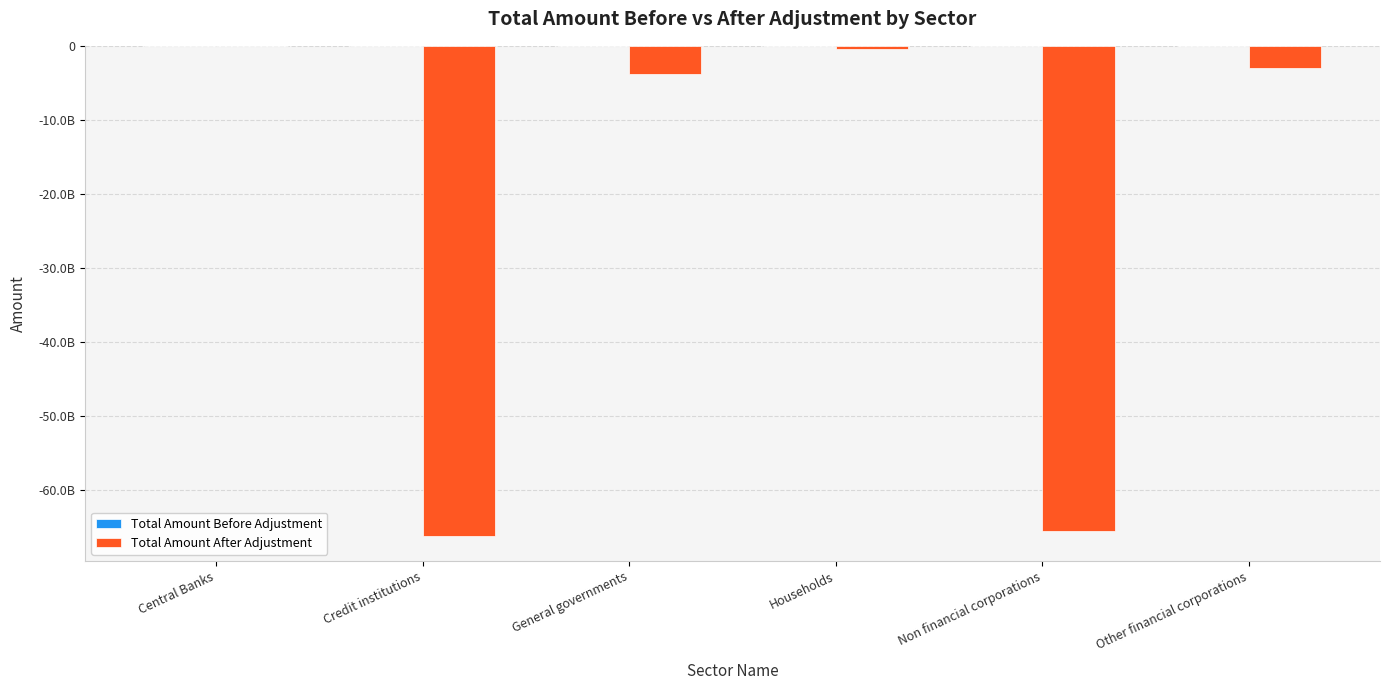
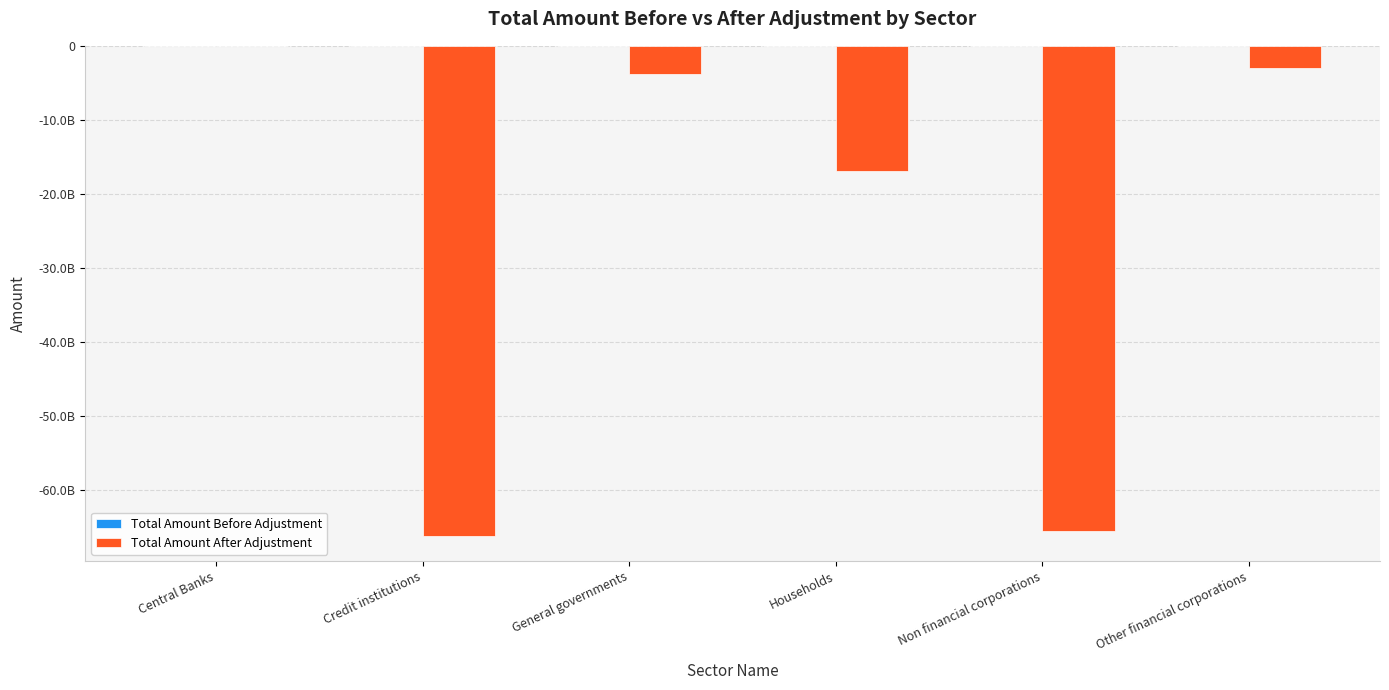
Total Amount After Adjustment, Households: 0 -> -17000000000
